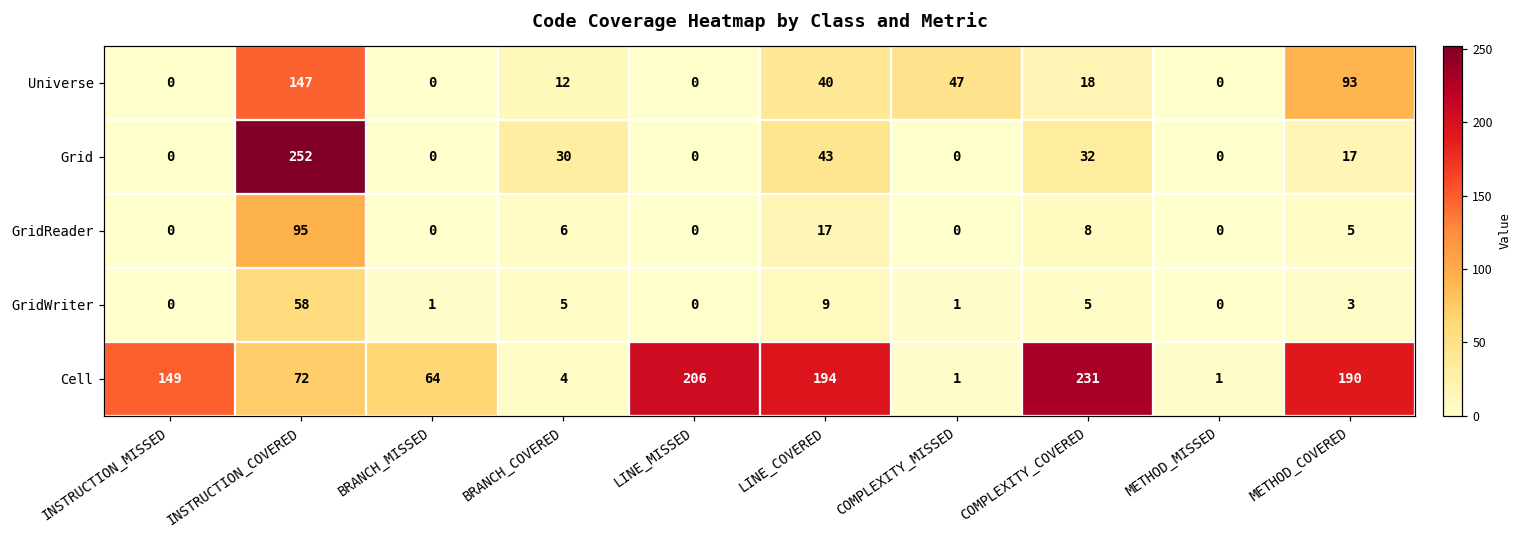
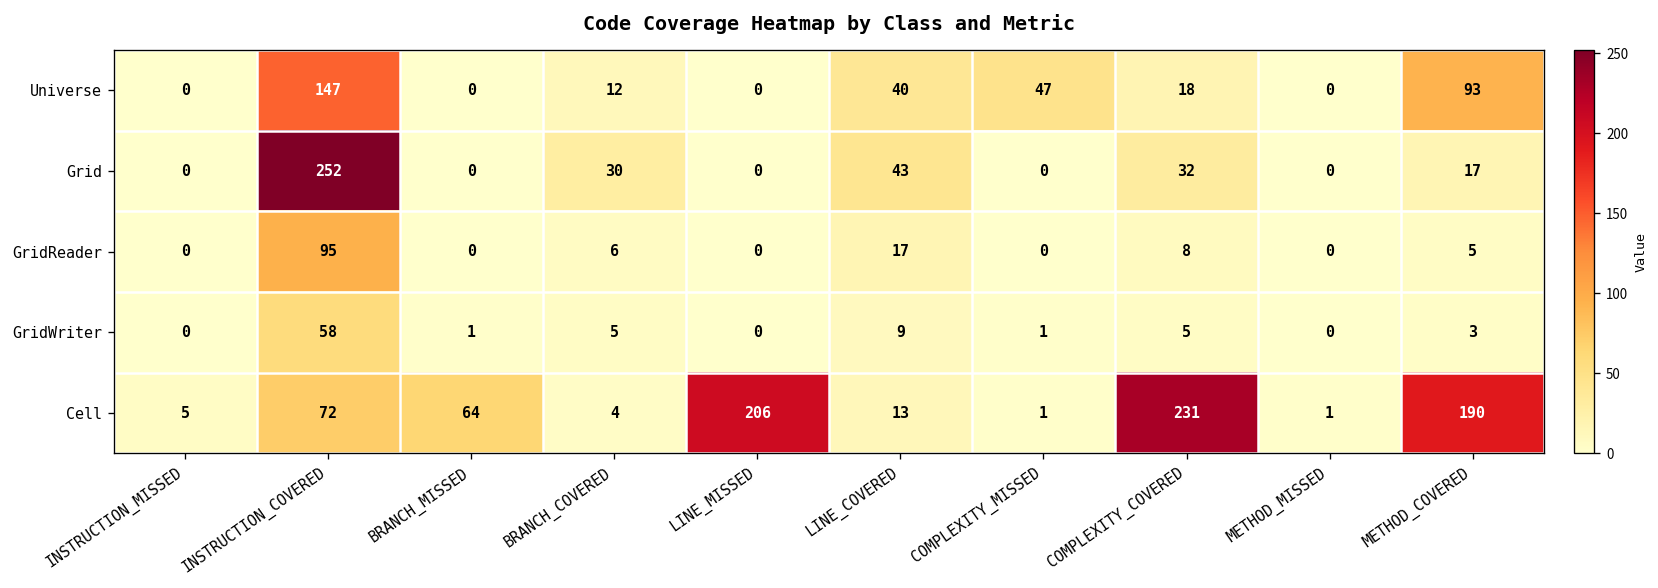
Cell, INSTRUCTION_MISSED: 149 -> 5
Cell, LINE_COVERED: 194 -> 13
